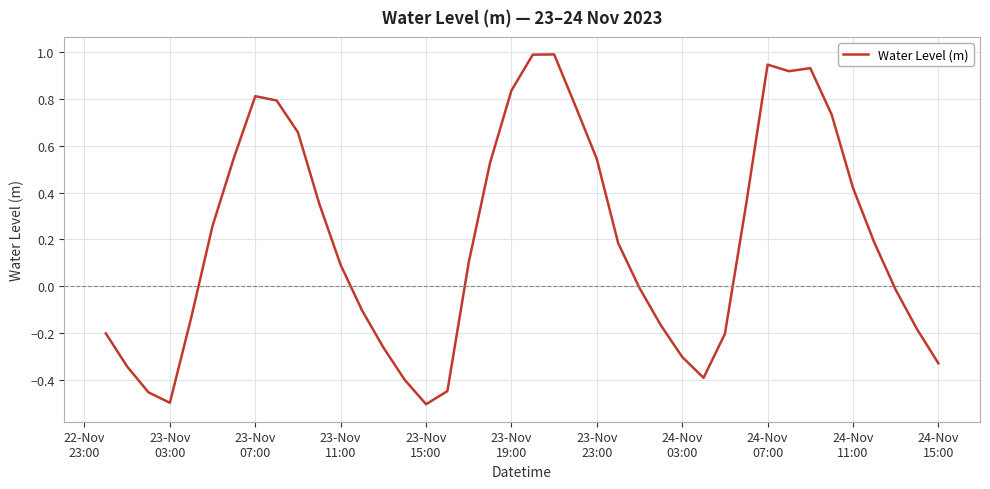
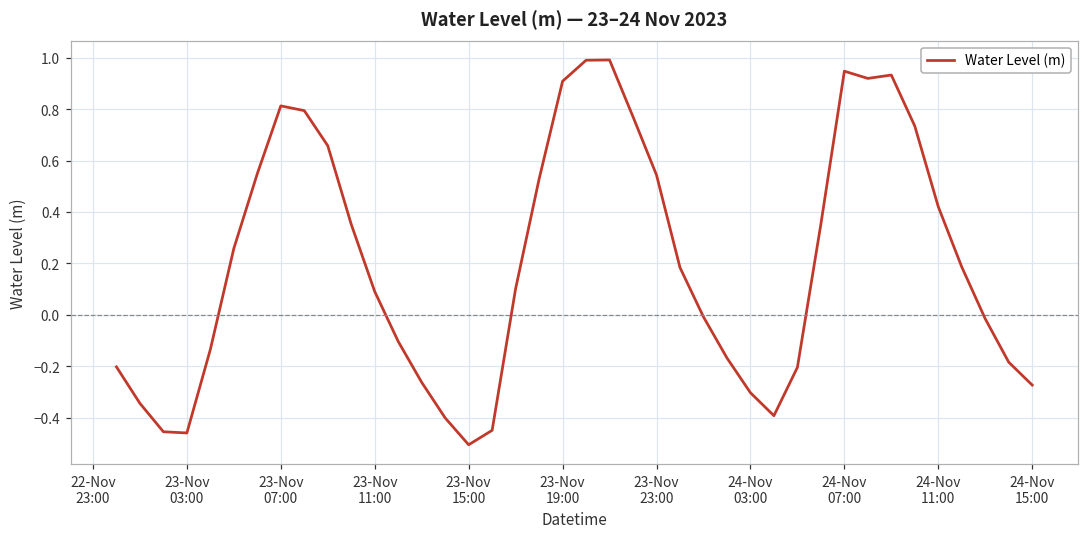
23-Nov 03:00: -0.50 -> -0.46
23-Nov 19:00: 0.84 -> 0.91
24-Nov 15:00: -0.33 -> -0.27
